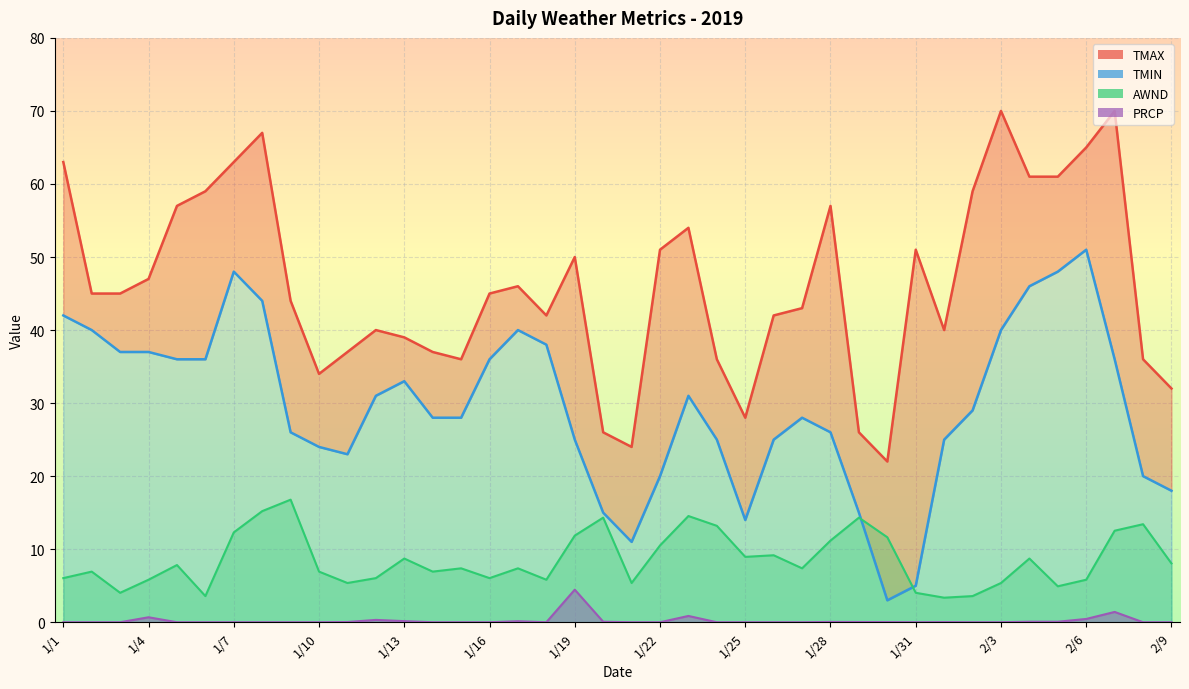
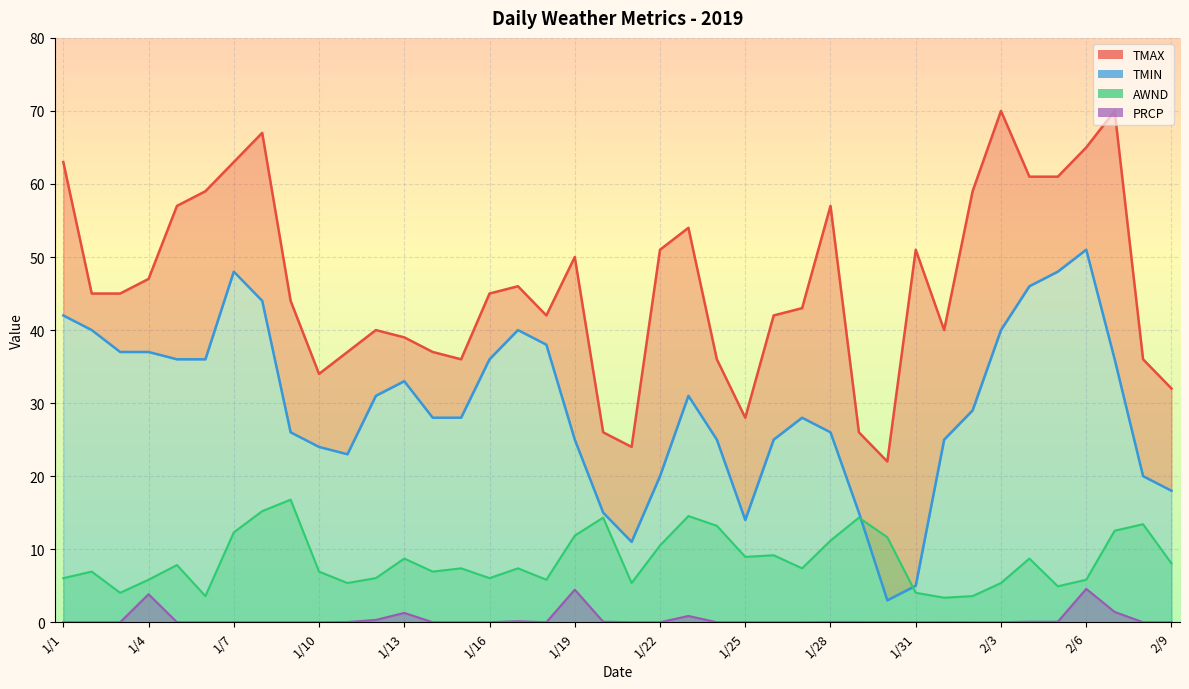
PRCP, 1/4: 1 -> 4
PRCP, 1/13: 0 -> 1
PRCP, 2/6: 0 -> 5
